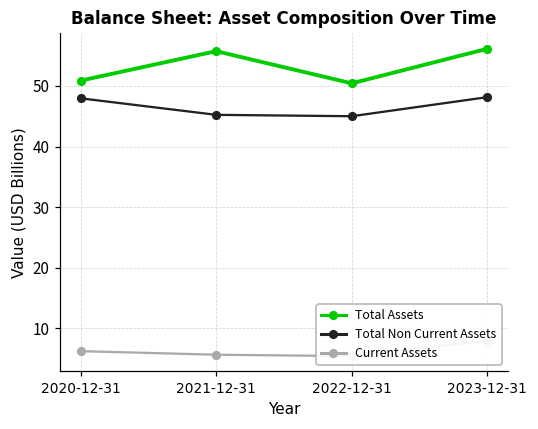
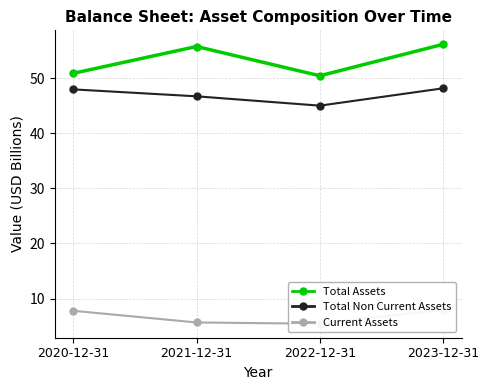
Current Assets, 2020-12-31: 6 -> 8
Total Non Current Assets, 2021-12-31: 45 -> 47
